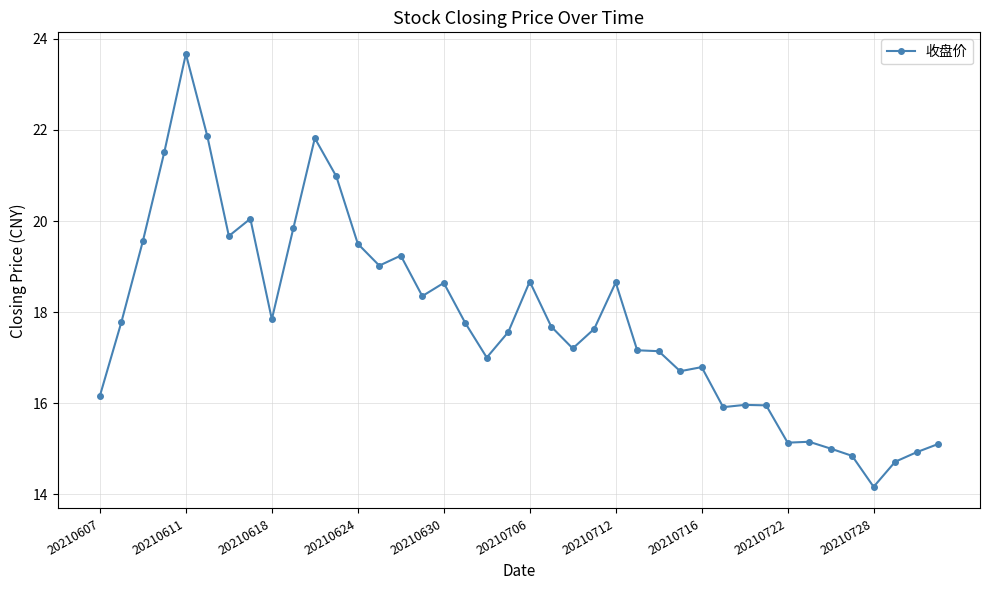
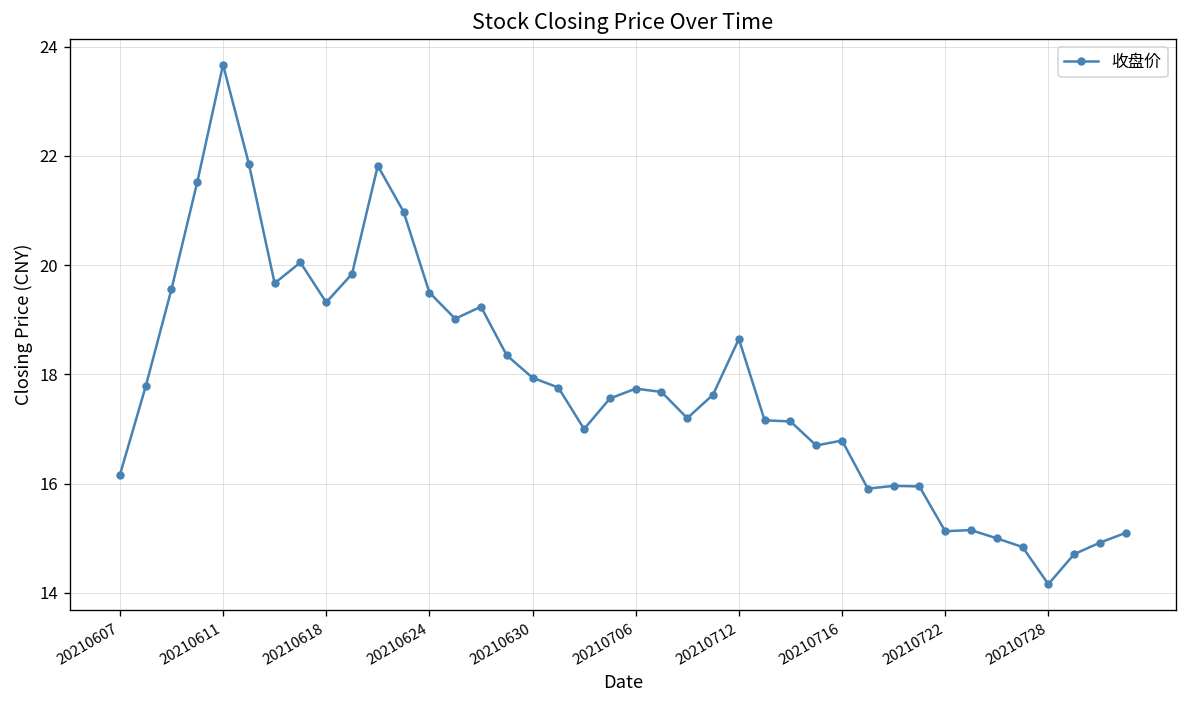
20210618: 17.8 -> 19.3
20210630: 18.6 -> 17.9
20210706: 18.7 -> 17.7
